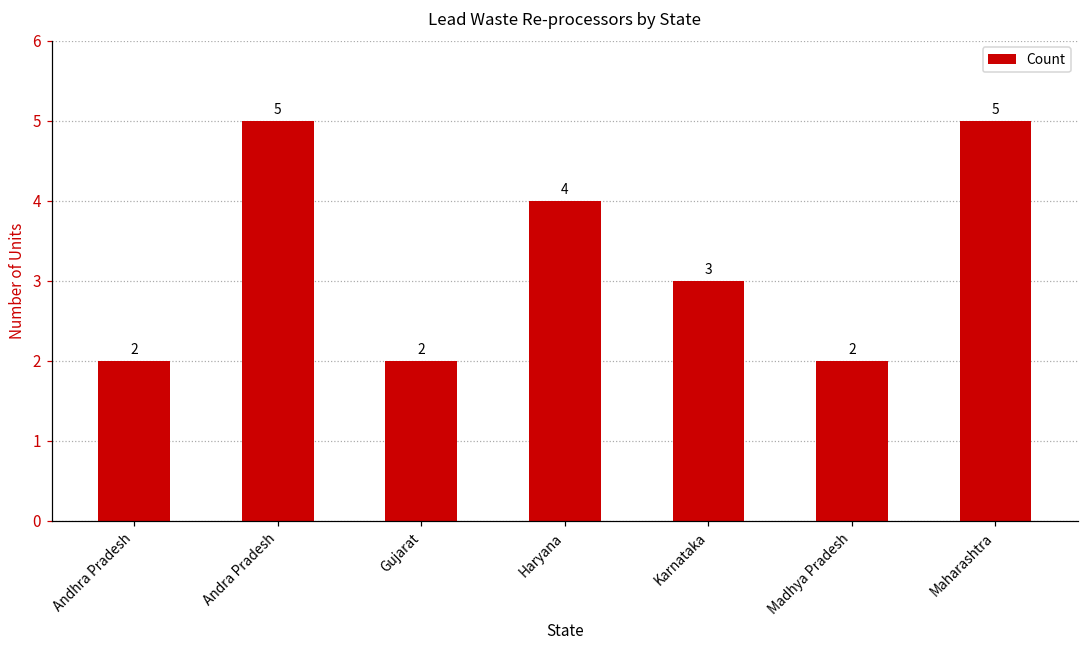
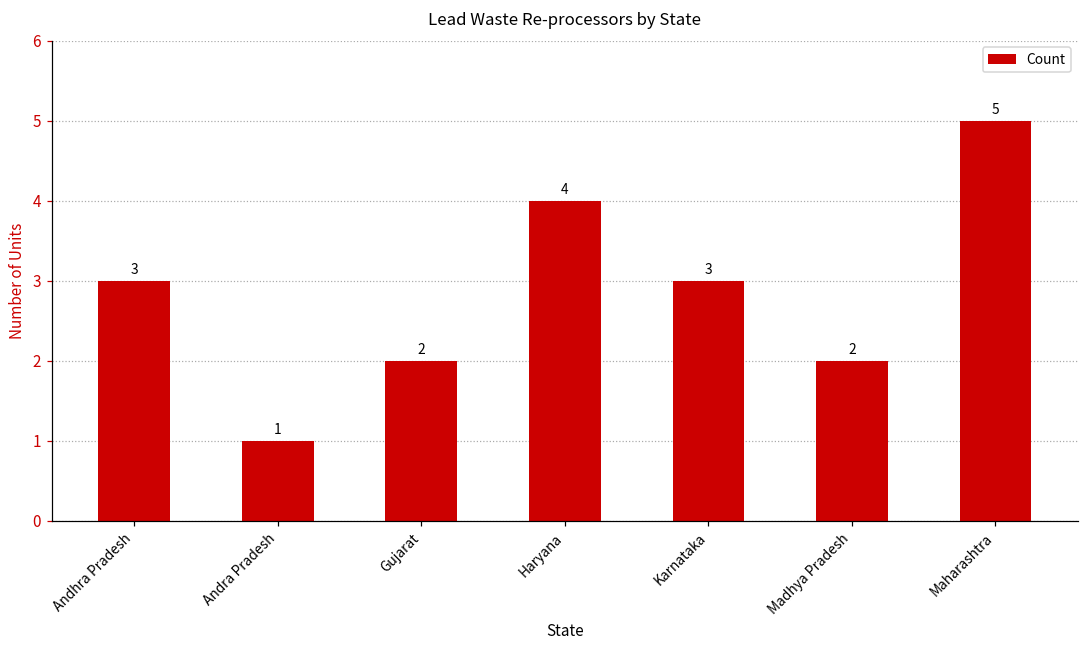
Andhra Pradesh: 2 -> 3
Andra Pradesh: 5 -> 1
